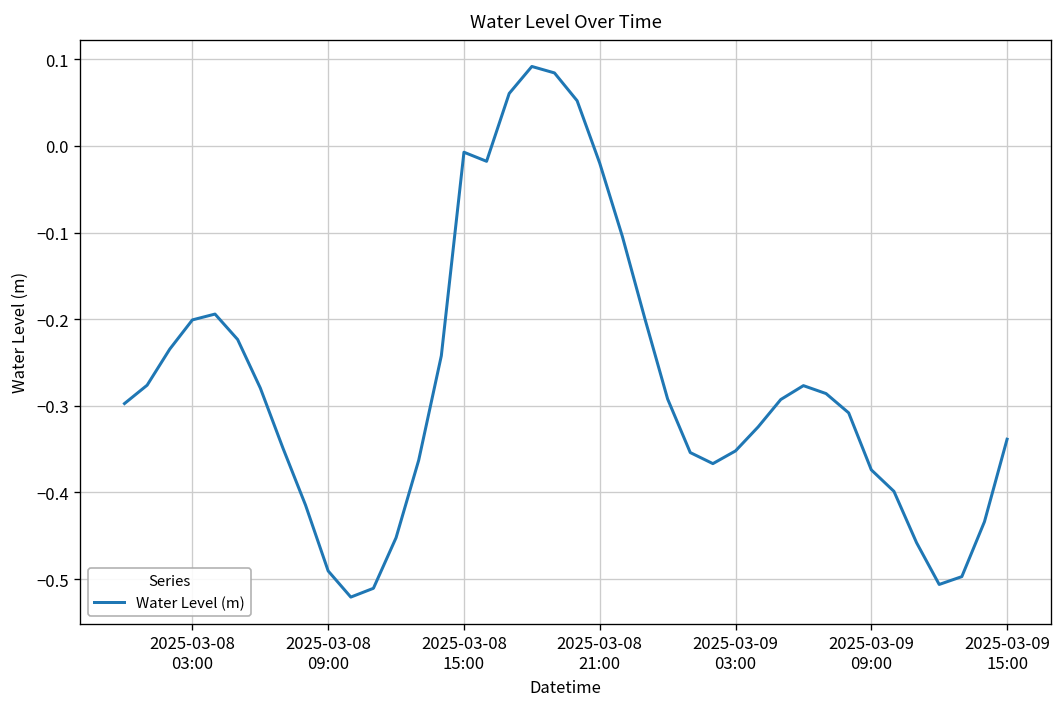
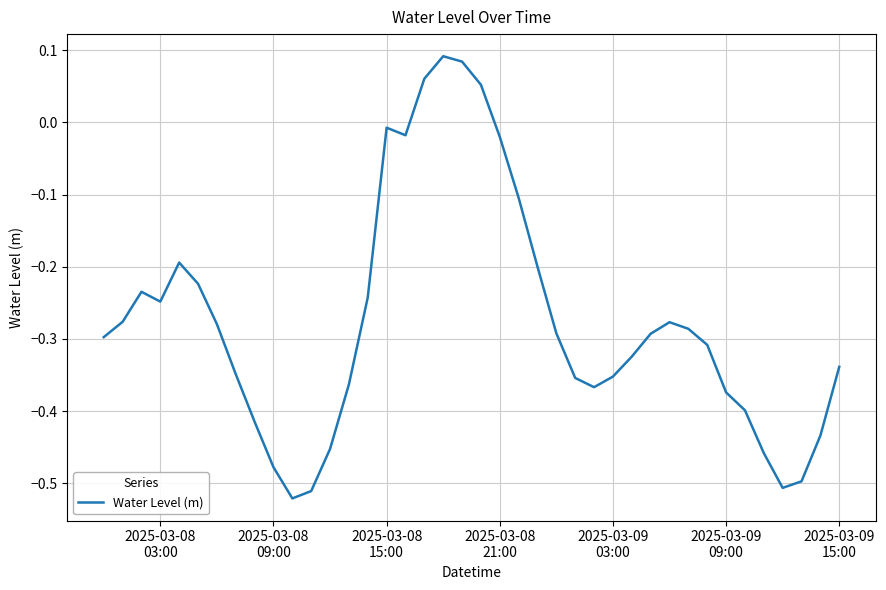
2025-03-08 03:00: -0.20 -> -0.25
2025-03-08 09:00: -0.49 -> -0.48
